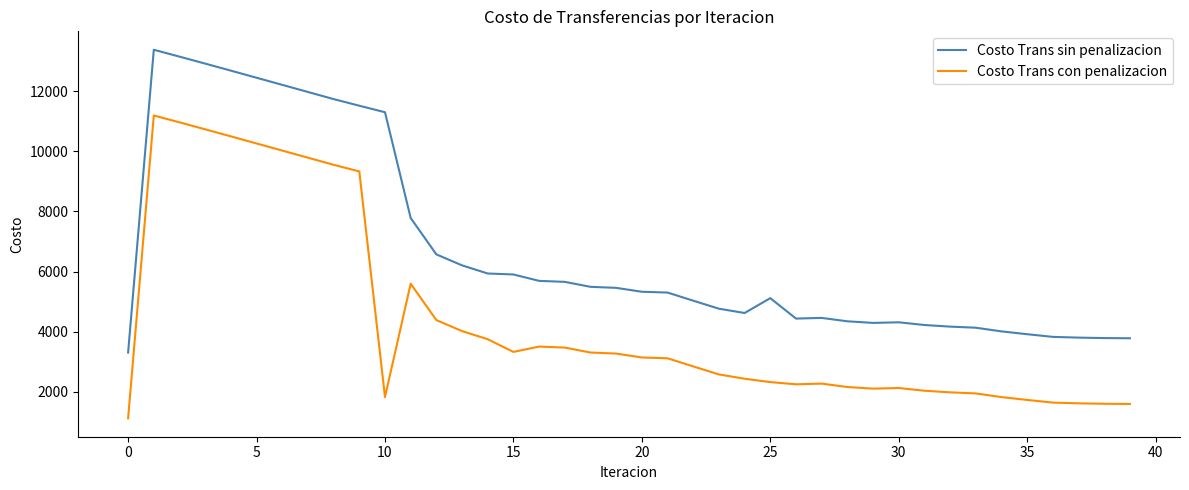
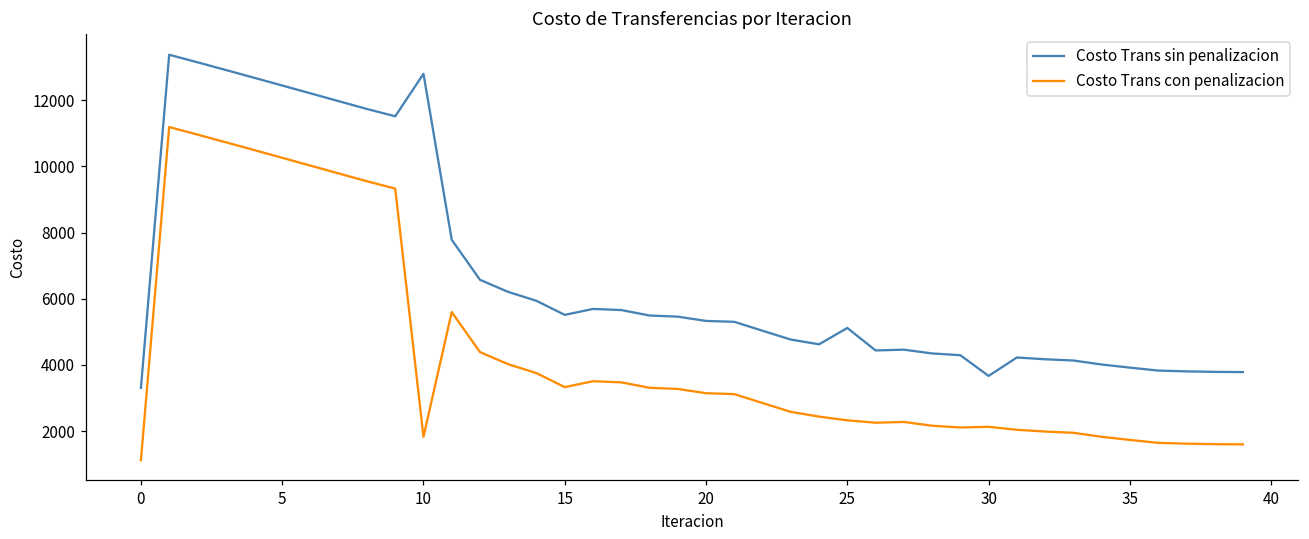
Costo Trans sin penalizacion, 10: 11300 -> 12800
Costo Trans sin penalizacion, 15: 5900 -> 5500
Costo Trans sin penalizacion, 30: 4300 -> 3700
